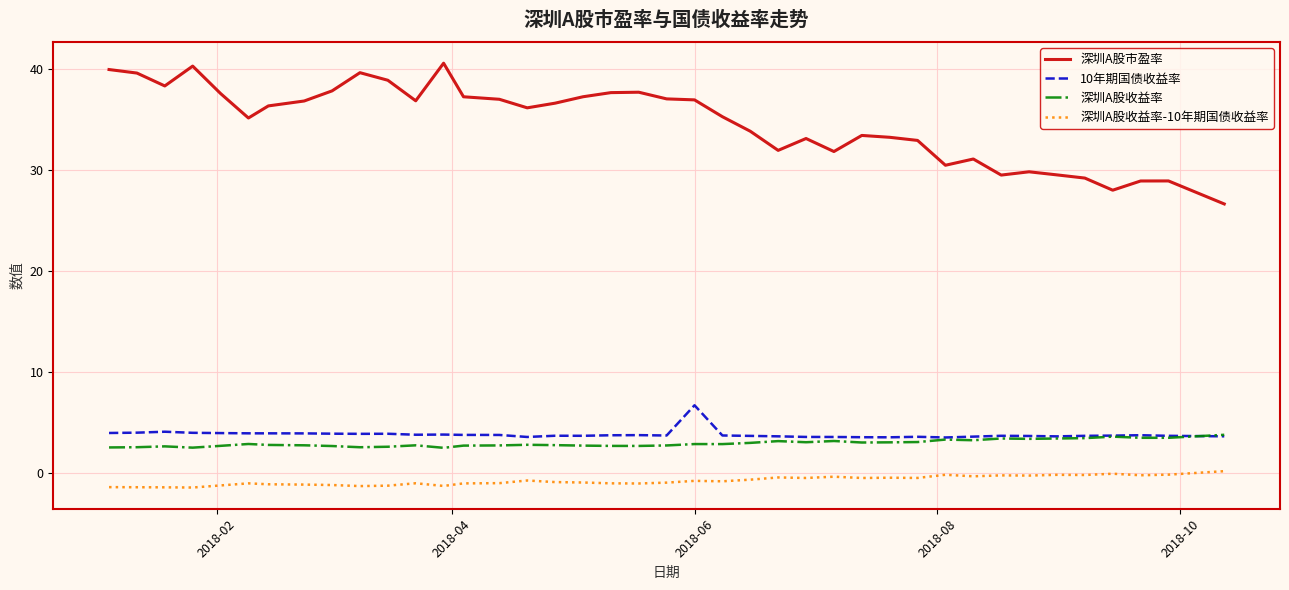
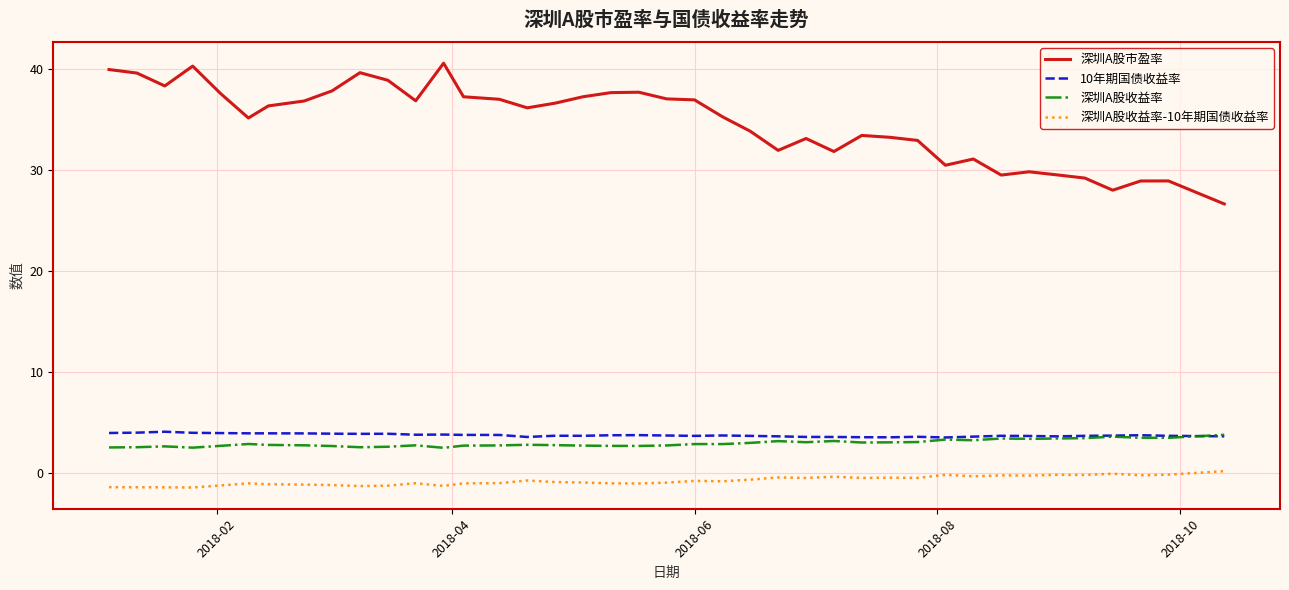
10年期国债收益率, 2018-06: 6.7 -> 3.6
